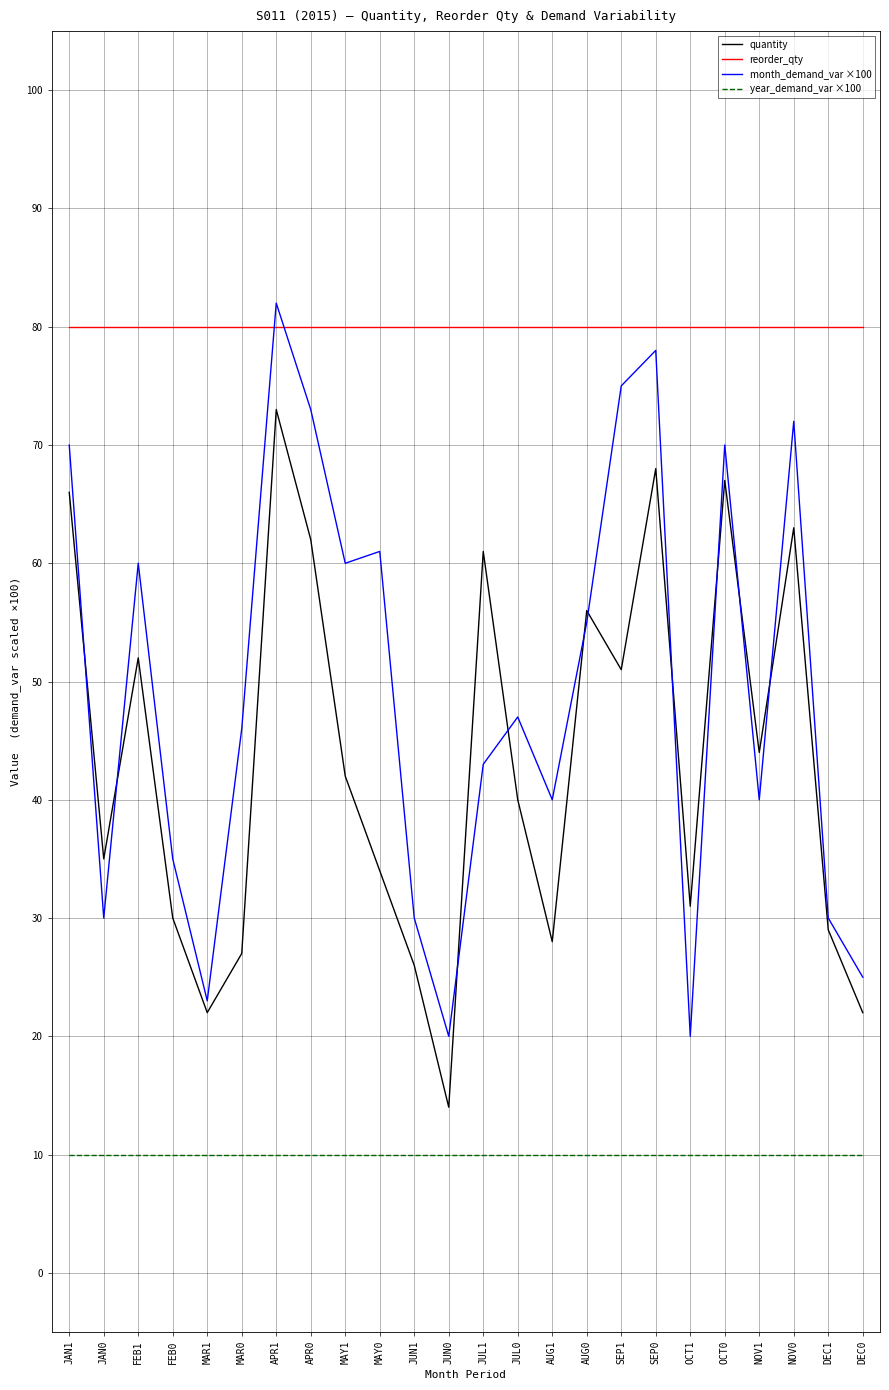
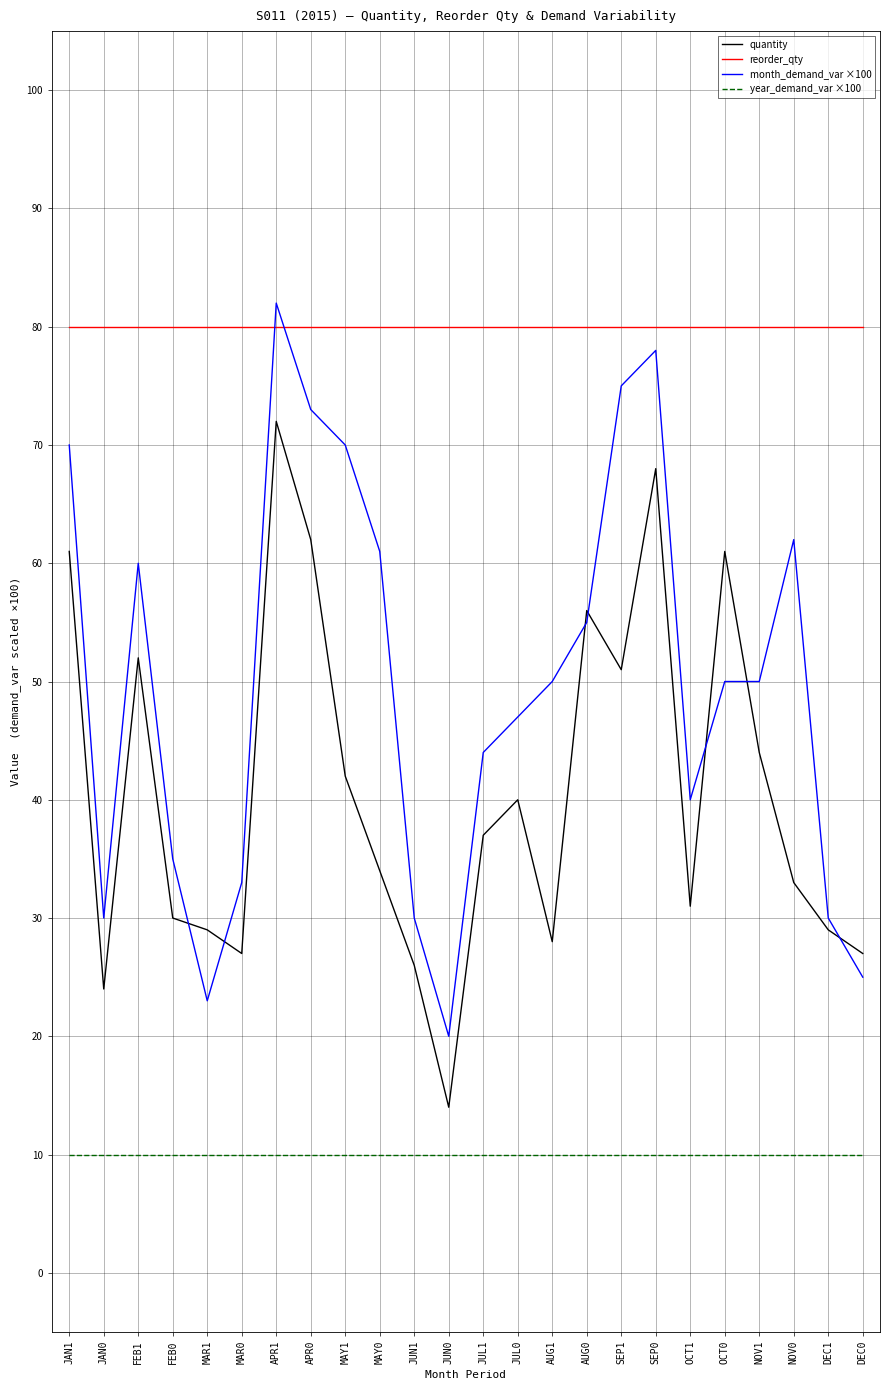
quantity, JAN1: 66 -> 61
quantity, JAN0: 35 -> 24
quantity, MAR1: 22 -> 29
month_demand_var ×100, MAR0: 46.0 -> 33.0
quantity, APR1: 73 -> 72
month_demand_var ×100, MAY1: 60.0 -> 70.0
quantity, JUL1: 61 -> 37
month_demand_var ×100, JUL1: 43.0 -> 44.0
month_demand_var ×100, AUG1: 40.0 -> 50.0
month_demand_var ×100, OCT1: 20.0 -> 40.0
quantity, OCT0: 67 -> 61
month_demand_var ×100, OCT0: 70.0 -> 50.0
month_demand_var ×100, NOV1: 40.0 -> 50.0
quantity, NOV0: 63 -> 33
month_demand_var ×100, NOV0: 72.0 -> 62.0
quantity, DEC0: 22 -> 27
